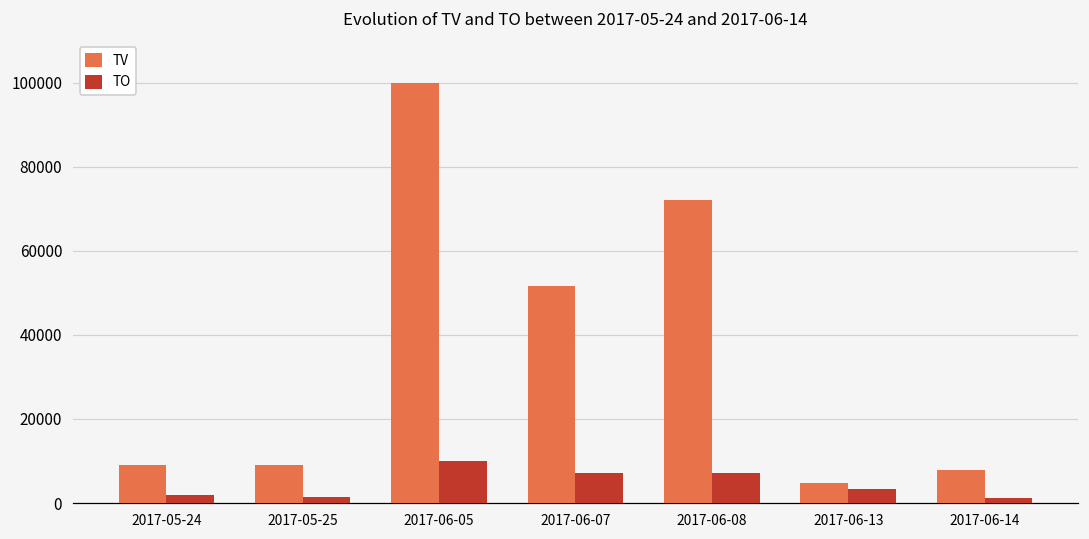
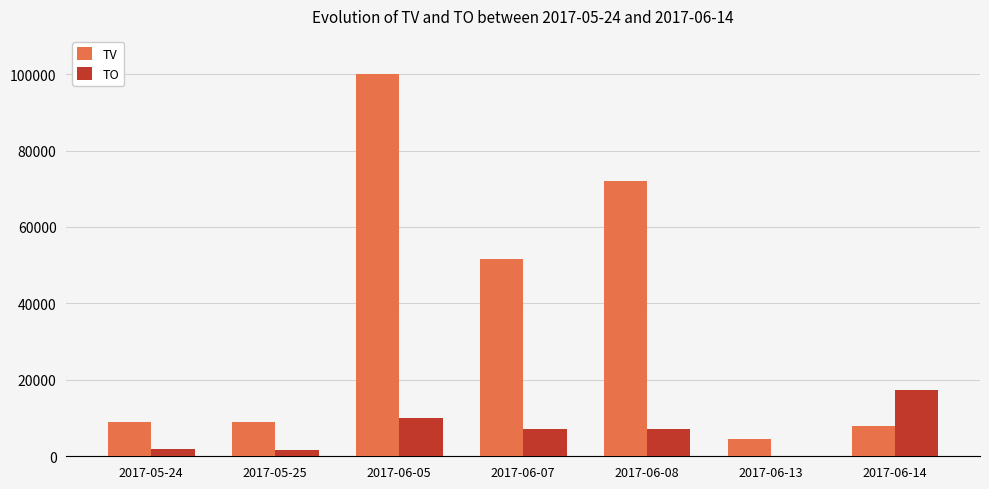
TO, 2017-06-13: 3000 -> 0
TO, 2017-06-14: 1000 -> 17000
